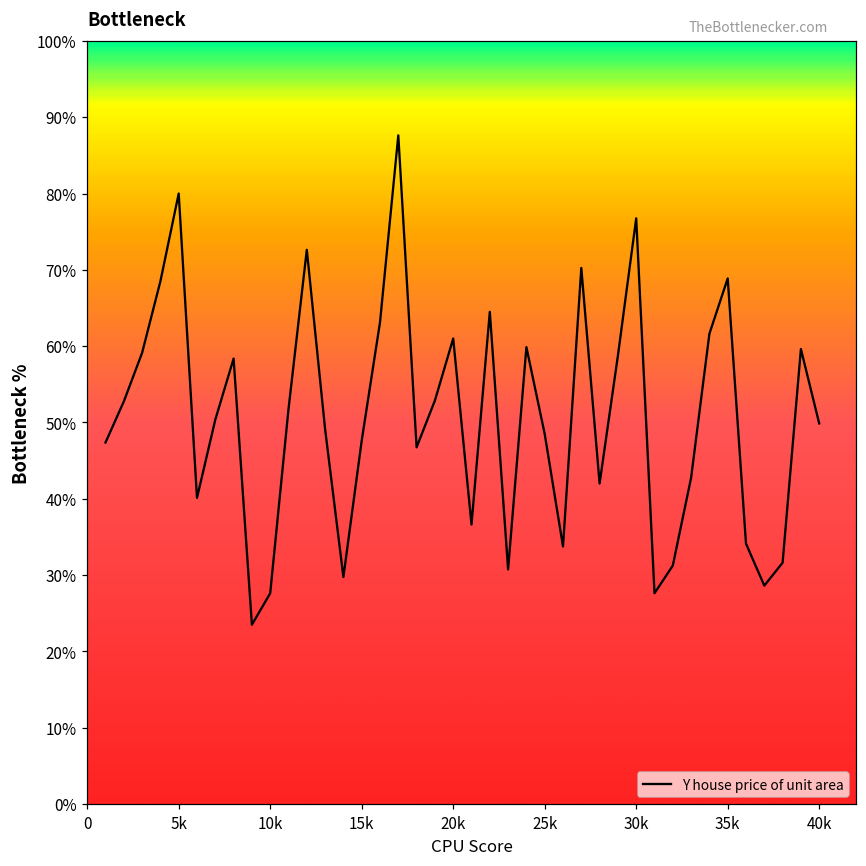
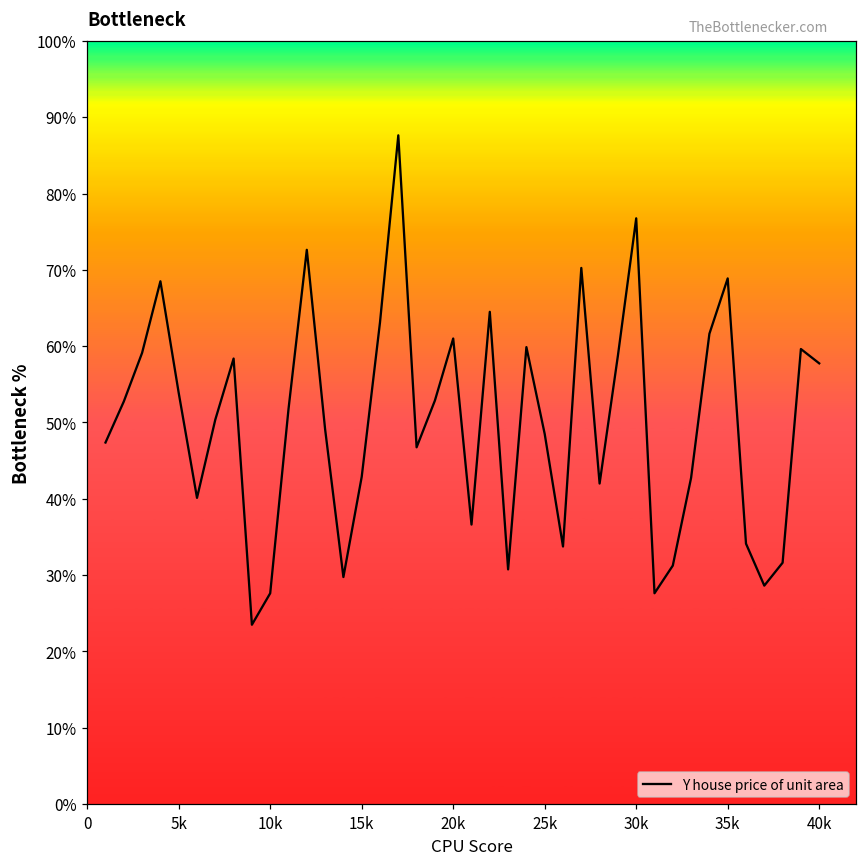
5k: 80% -> 54%
15k: 48% -> 43%
40k: 50% -> 58%
